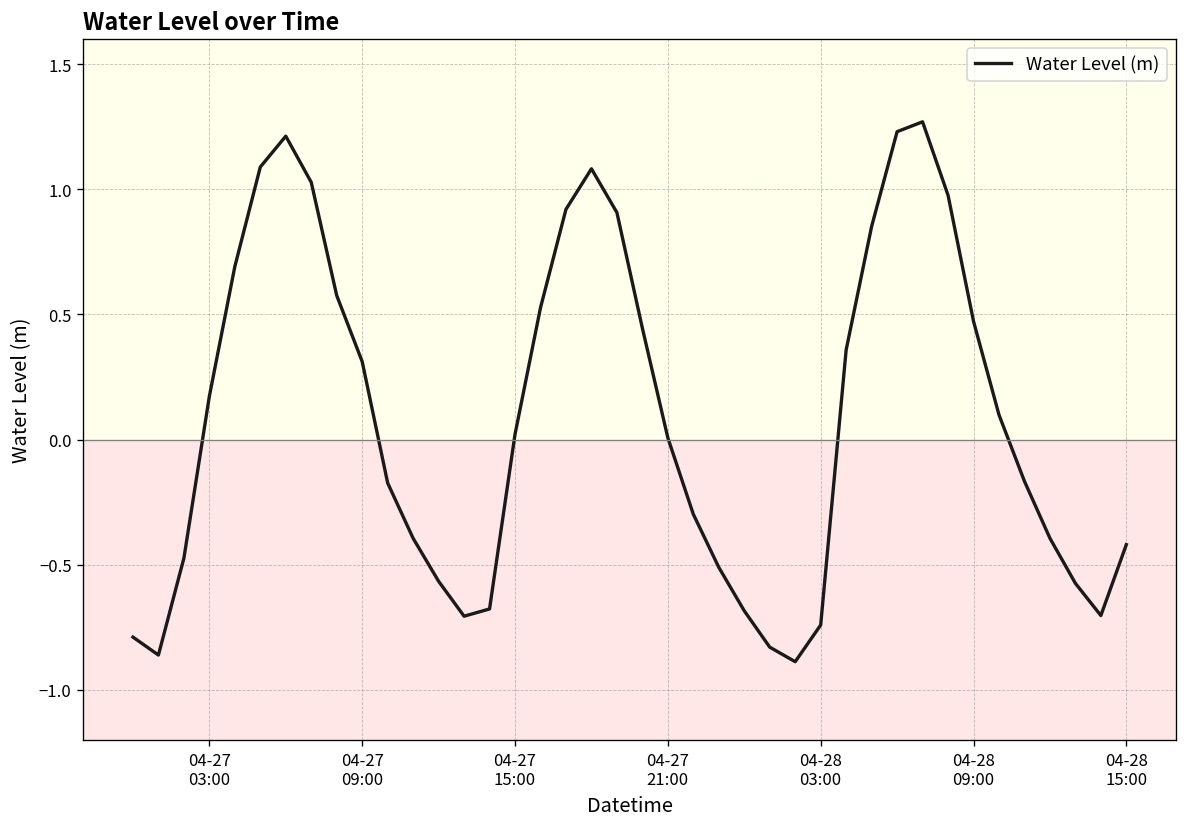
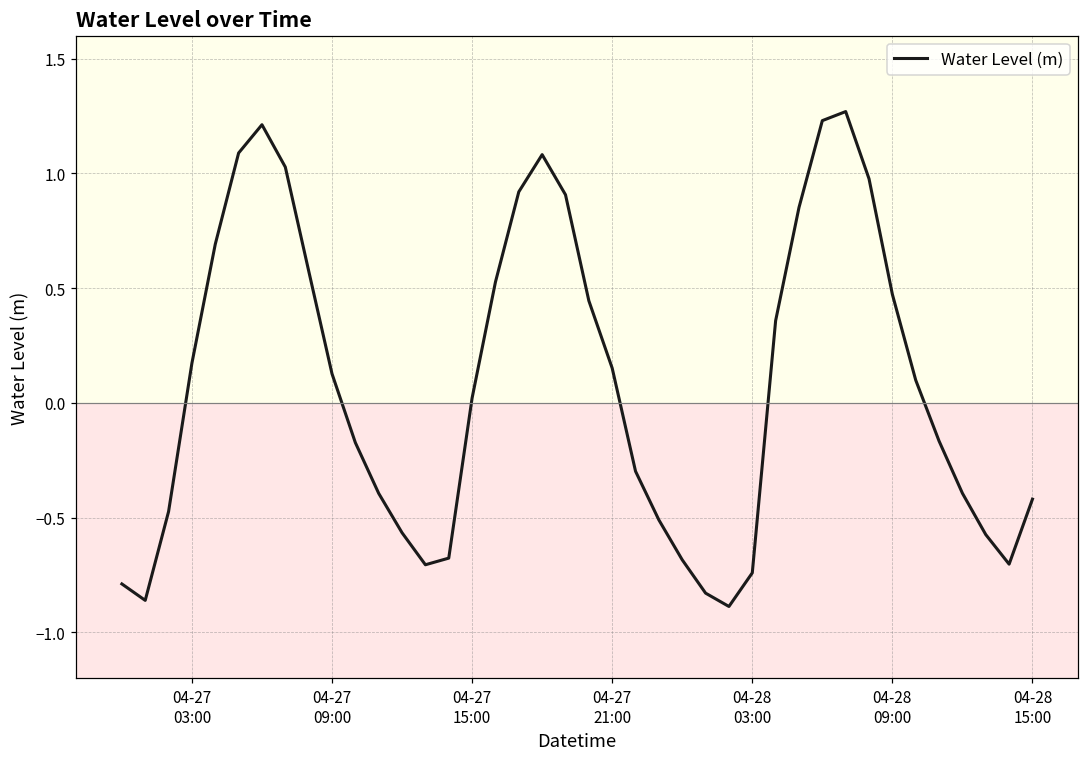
04-27 09:00: 0.31 -> 0.13
04-27 21:00: 0.01 -> 0.15
